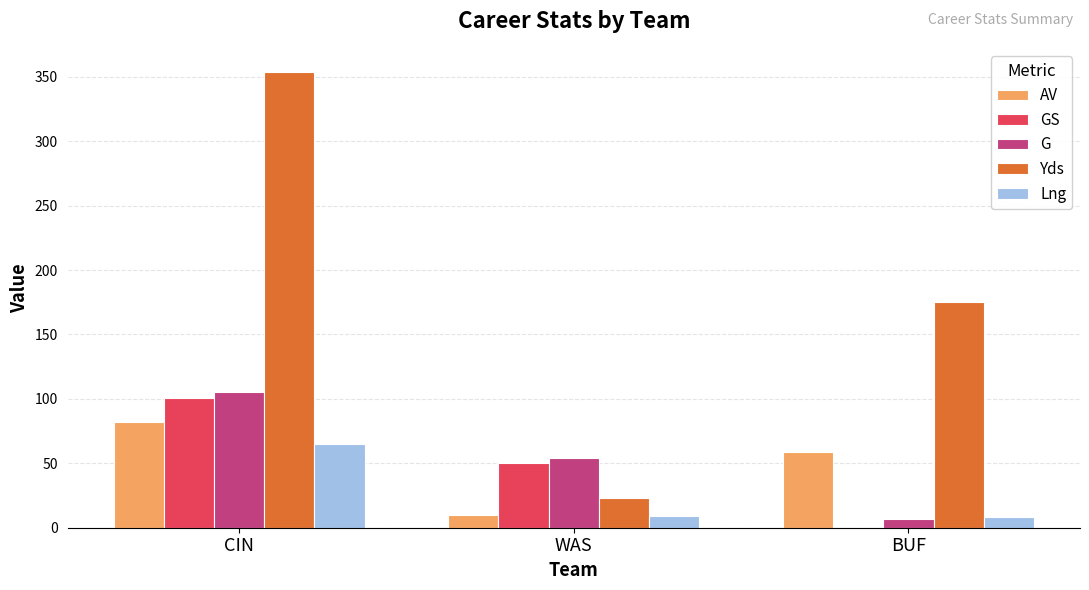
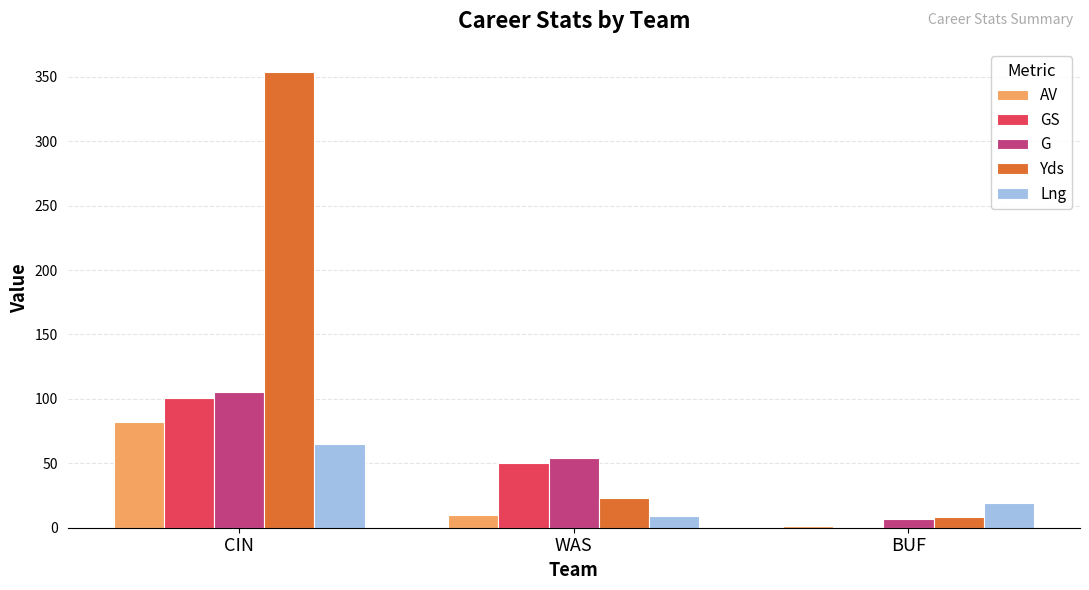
AV, BUF: 59 -> 1
Yds, BUF: 175 -> 8
Lng, BUF: 8 -> 19
